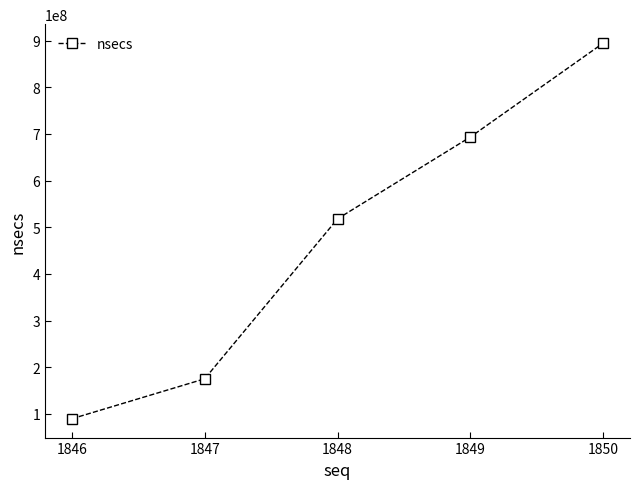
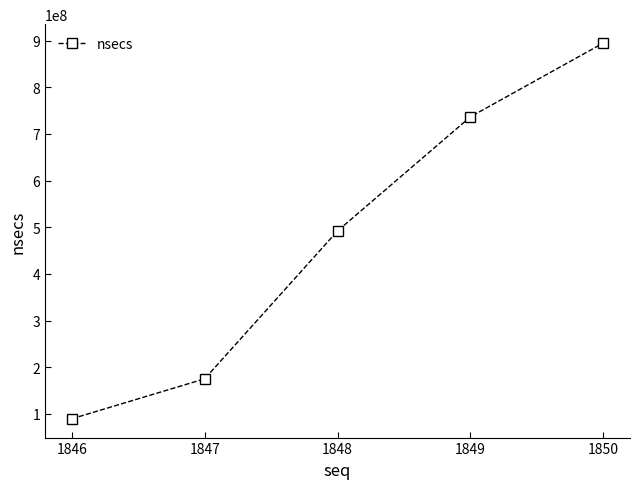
1848: 520000000 -> 490000000
1849: 690000000 -> 740000000
